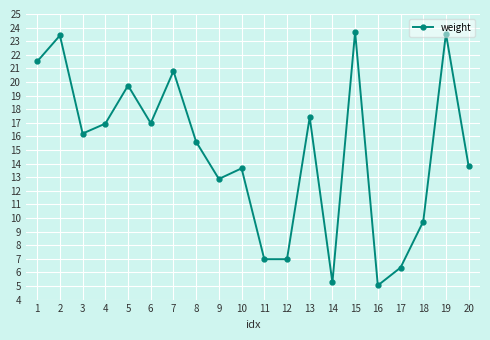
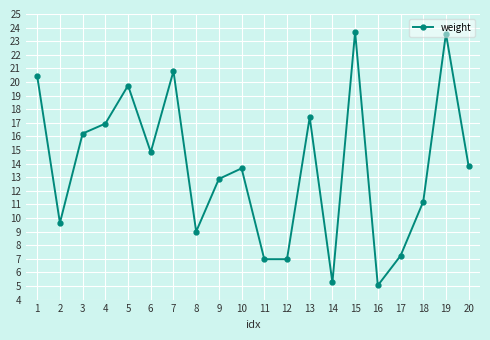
1: 21.5 -> 20.4
2: 23.4 -> 9.6
6: 17.0 -> 14.8
8: 15.6 -> 9.0
17: 6.4 -> 7.2
18: 9.7 -> 11.2
